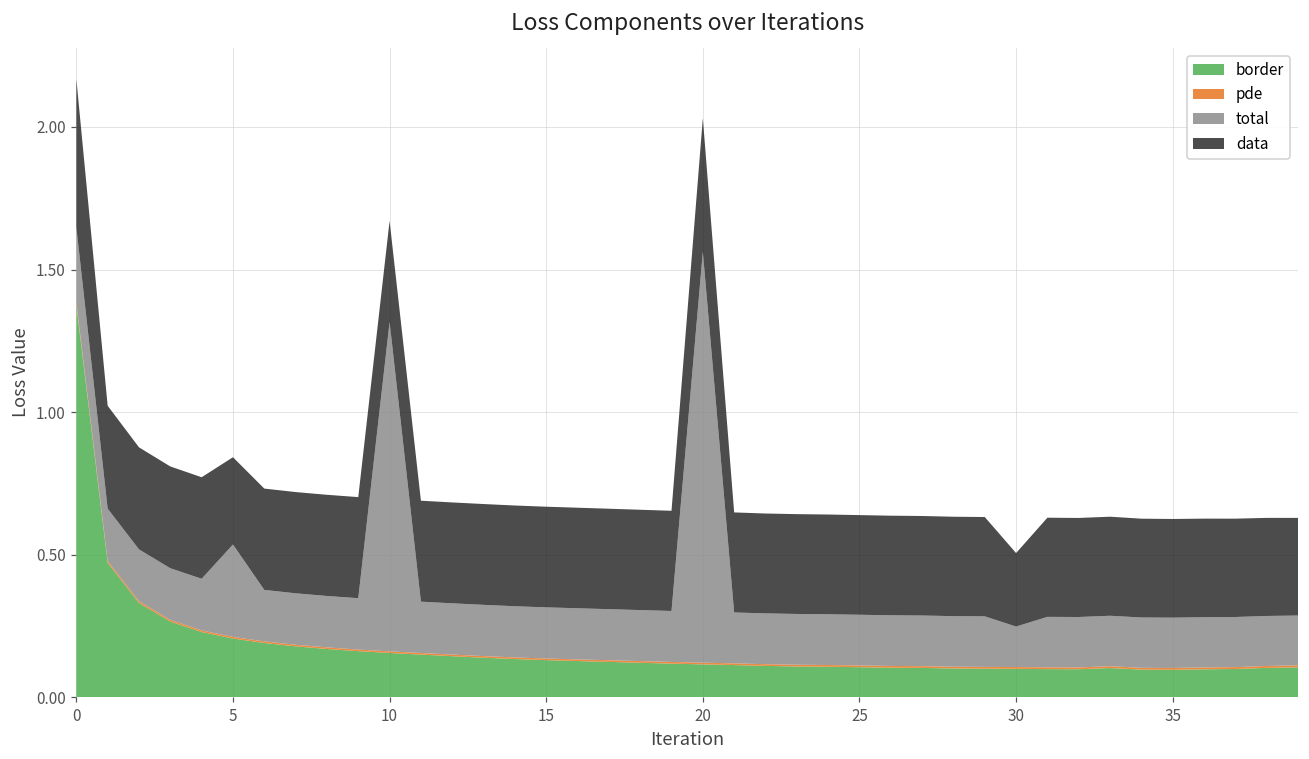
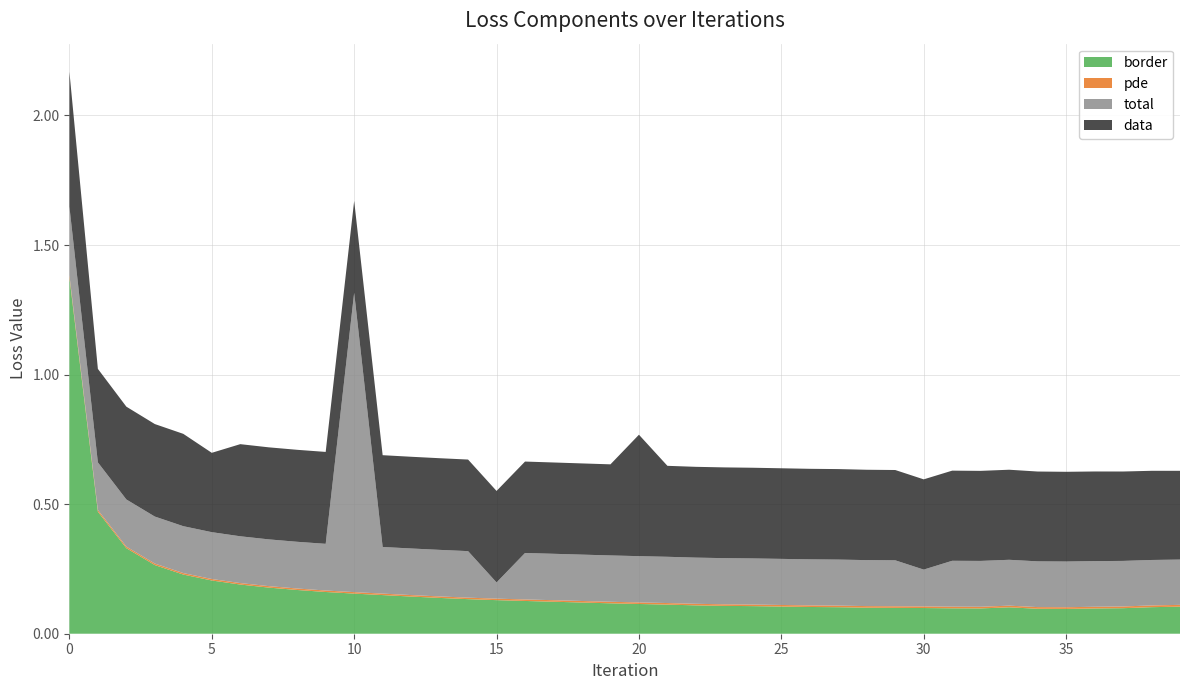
total, 5: 0.32 -> 0.18
total, 15: 0.18 -> 0.06
total, 20: 1.44 -> 0.18
data, 30: 0.26 -> 0.35
